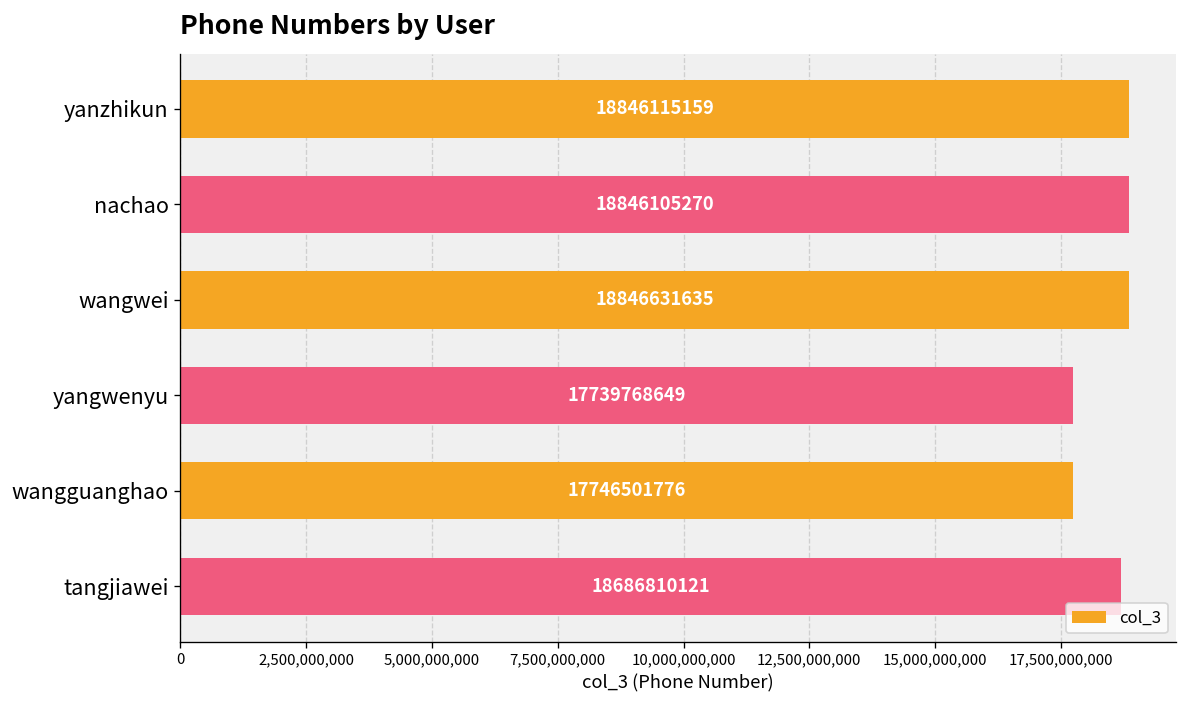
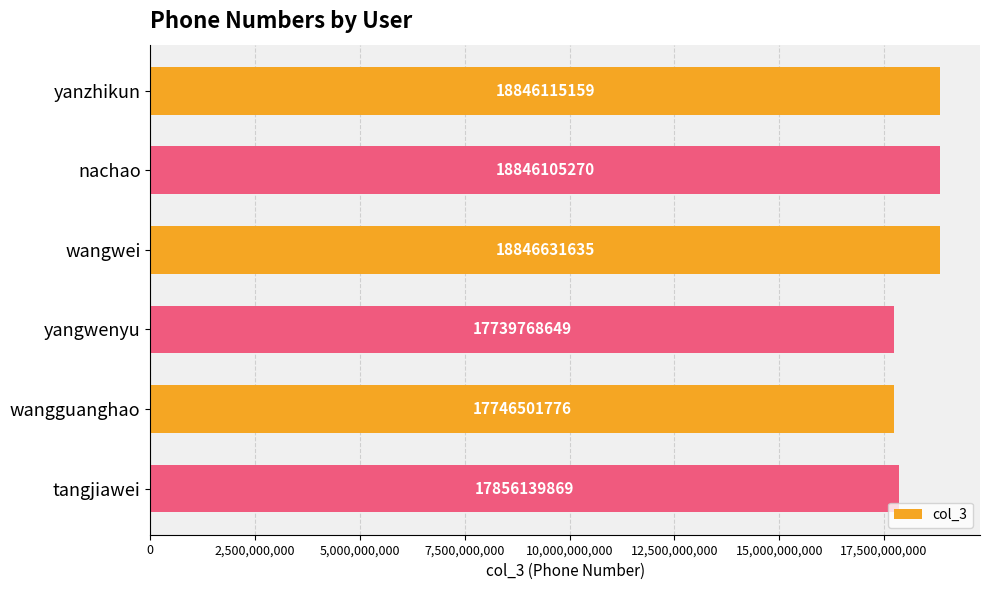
tangjiawei: 18686810121 -> 17856139869
